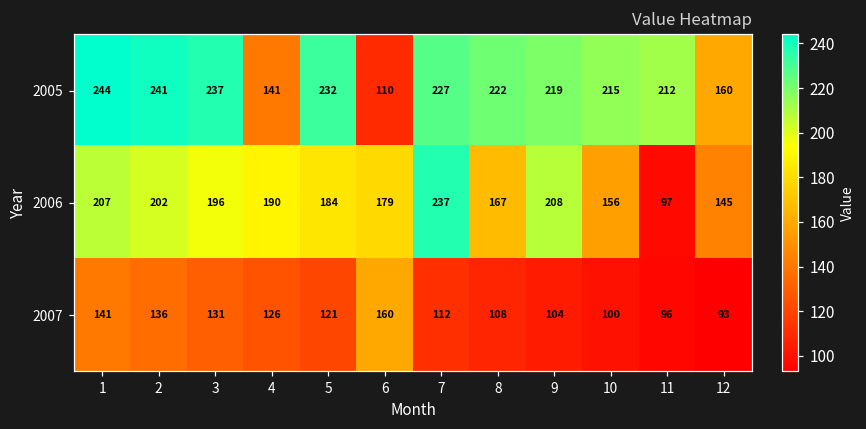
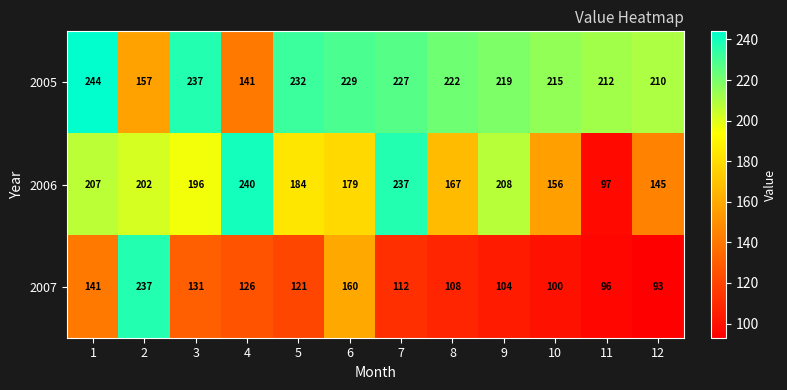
2005, 2: 241 -> 157
2005, 6: 110 -> 229
2005, 12: 160 -> 210
2006, 4: 190 -> 240
2007, 2: 136 -> 237
